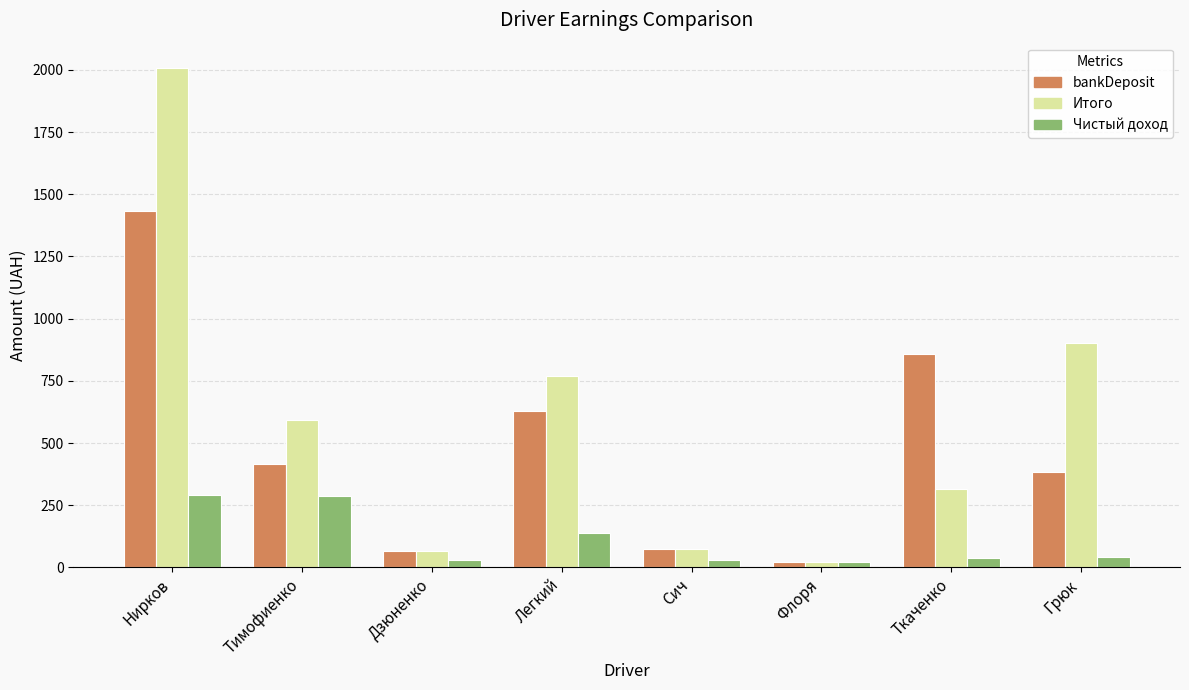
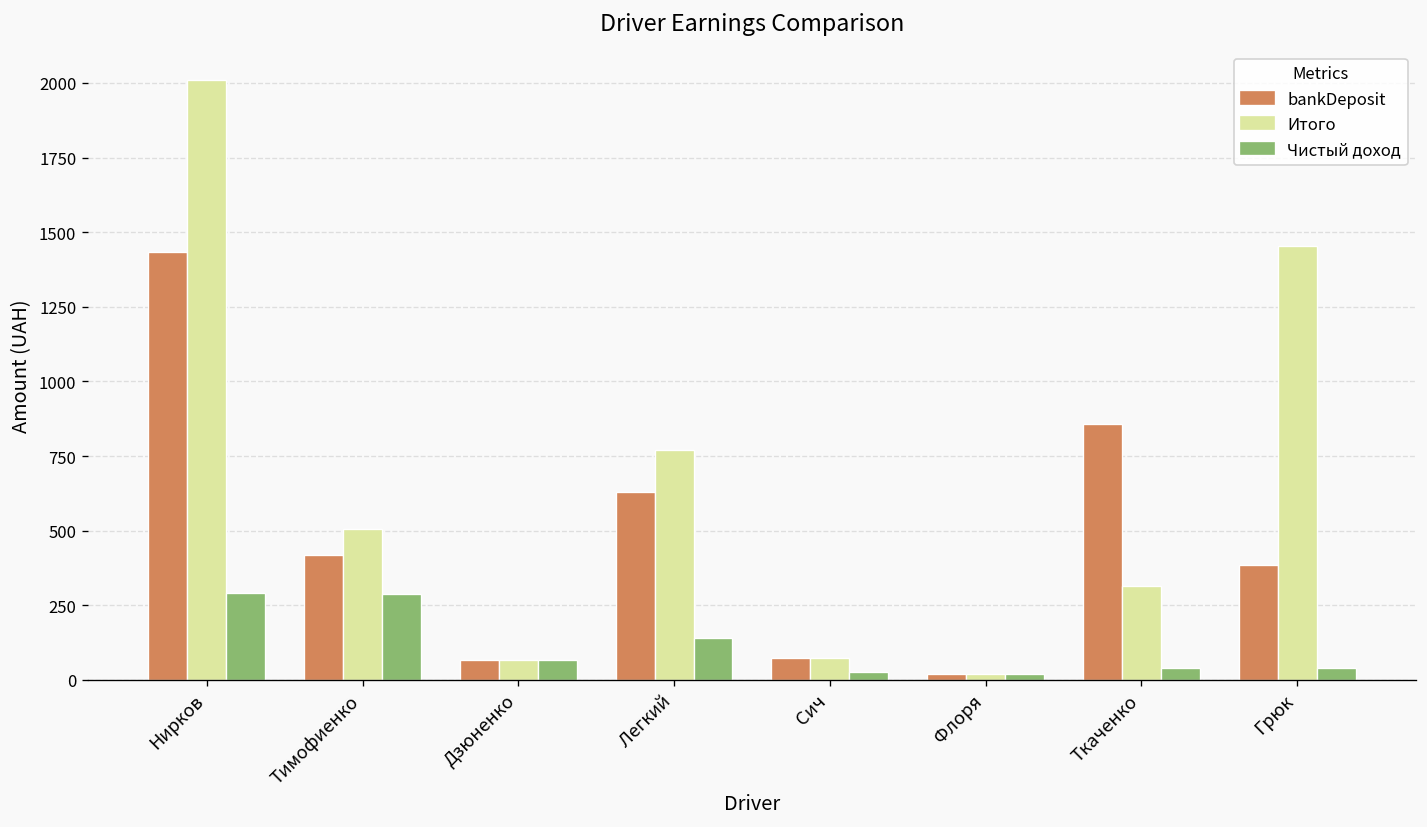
Итого, Тимофиенко: 590 -> 510
Чистый доход, Дзюненко: 30 -> 70
Итого, Грюк: 900 -> 1450
